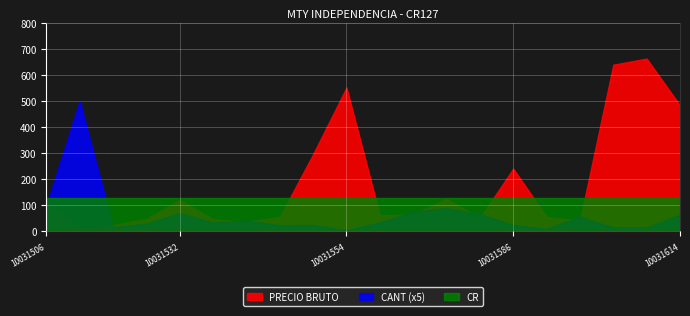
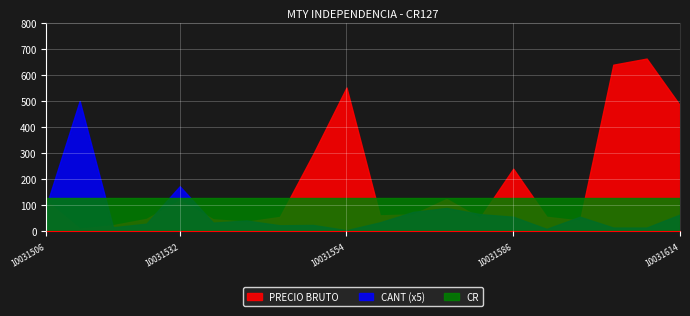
CANT (x5), 10031532: 70 -> 170
CANT (x5), 10031586: 30 -> 60
